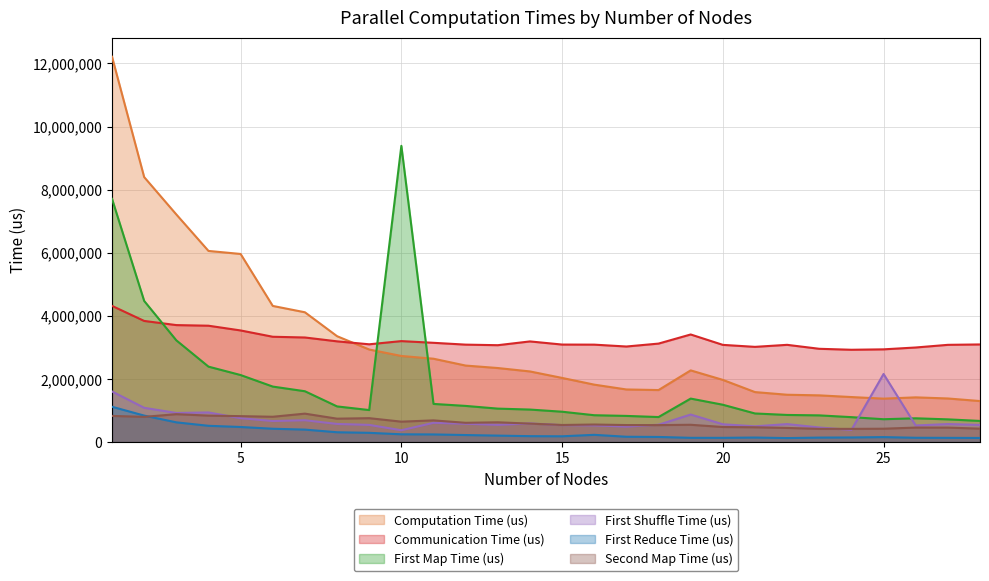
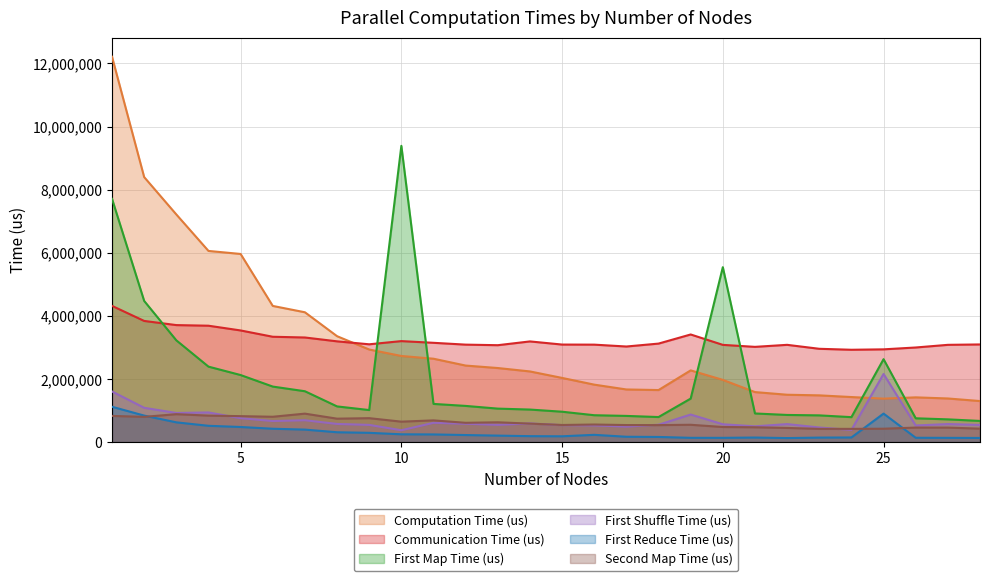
First Map Time (us), 20: 1,200,000 -> 5,500,000
First Map Time (us), 25: 700,000 -> 2,600,000
First Reduce Time (us), 25: 200,000 -> 900,000
